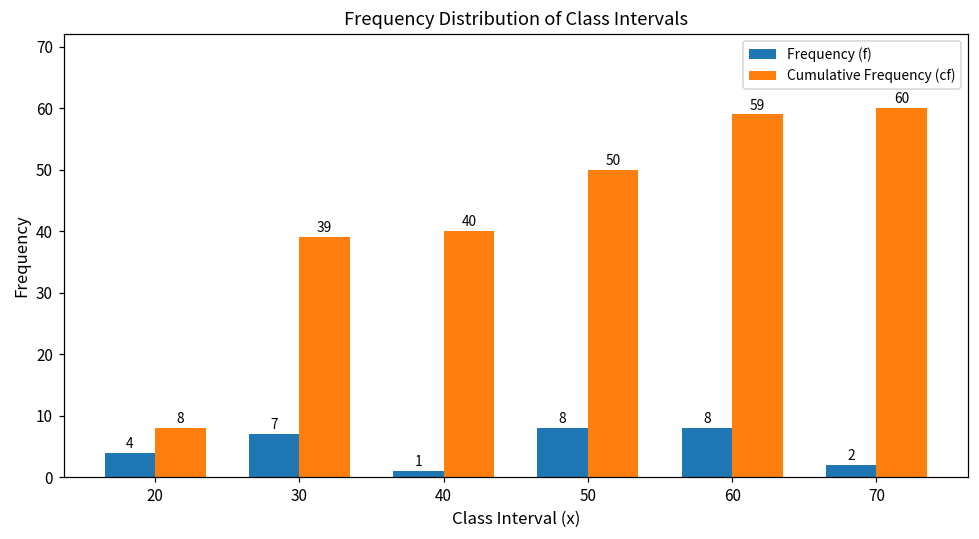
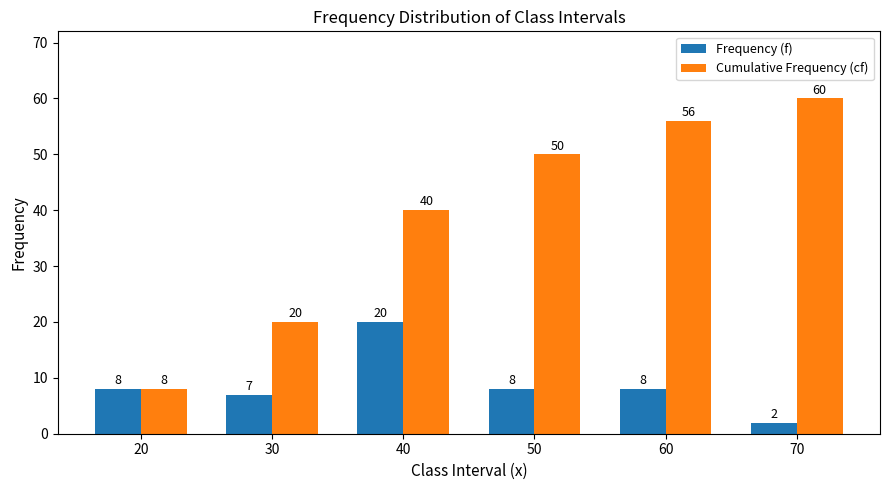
Frequency (f), 20: 4 -> 8
Cumulative Frequency (cf), 30: 39 -> 20
Frequency (f), 40: 1 -> 20
Cumulative Frequency (cf), 60: 59 -> 56
